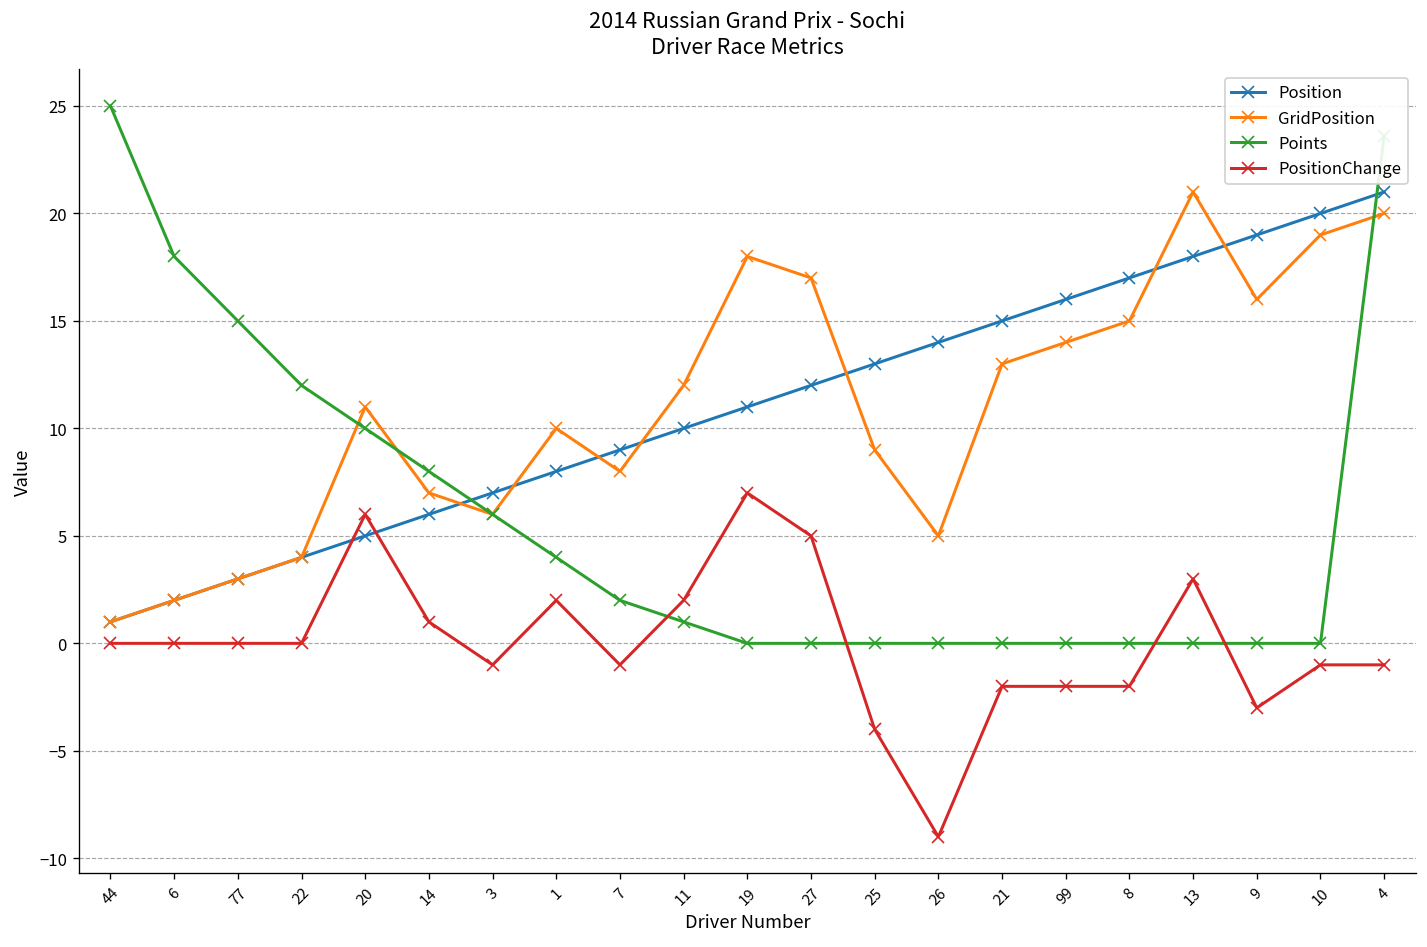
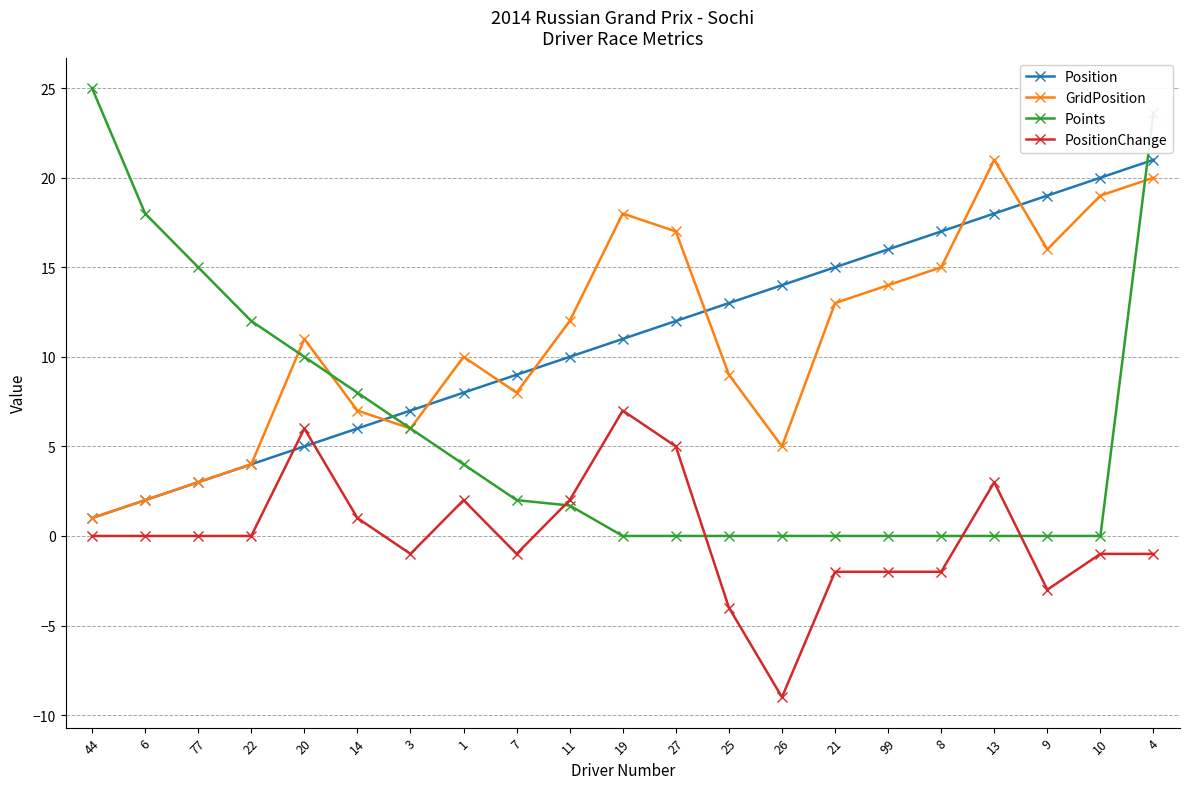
Points, 11: 1.0 -> 1.7
